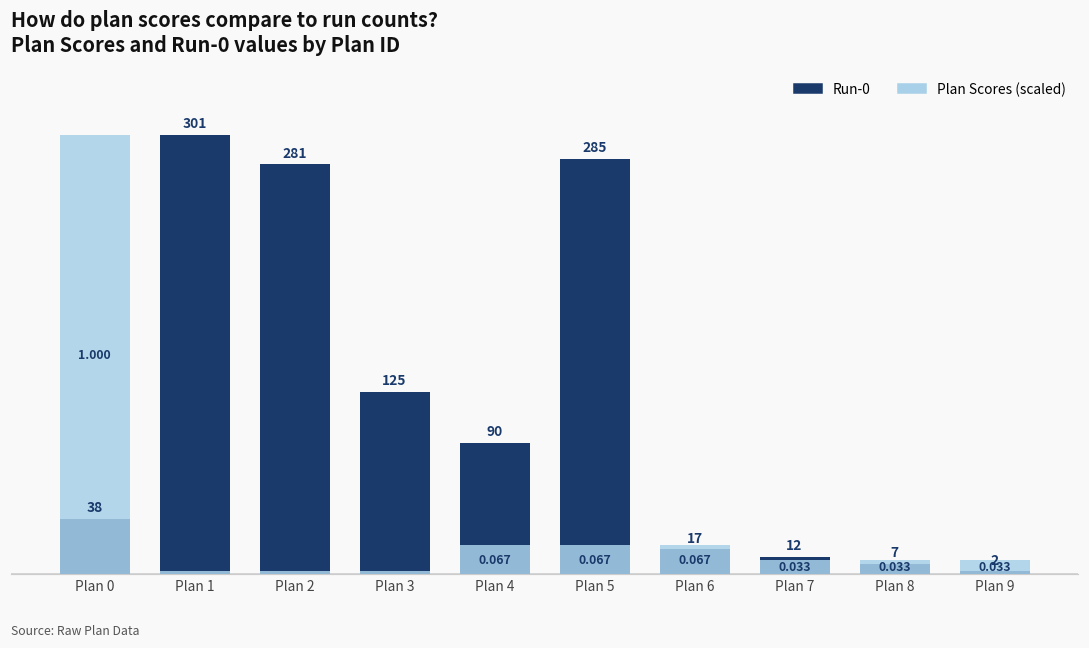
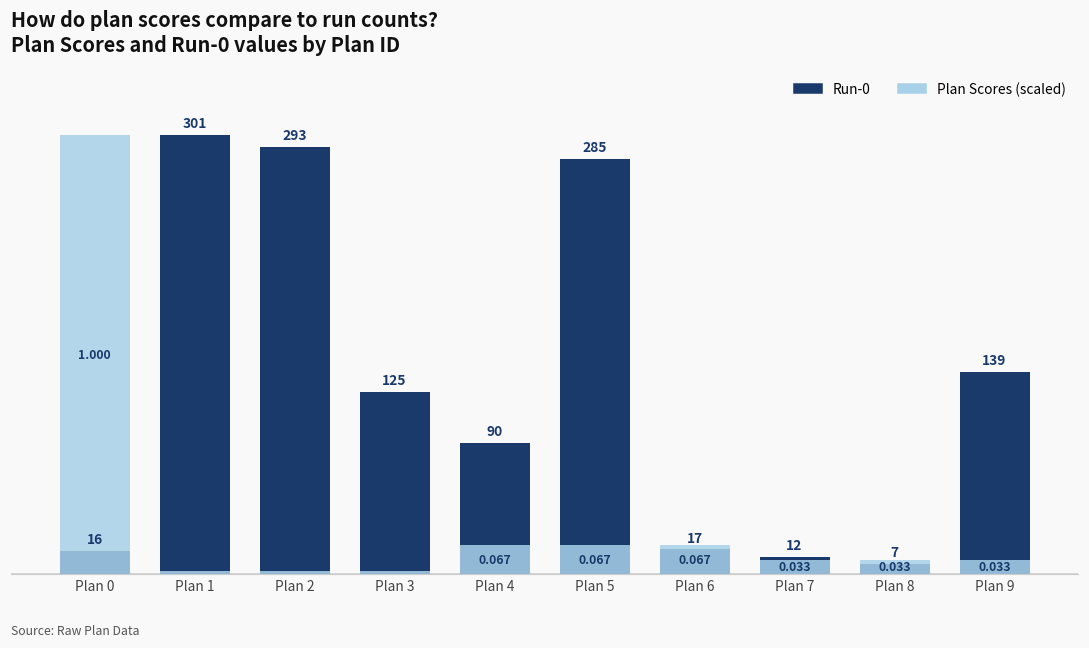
Run-0, Plan 0: 38 -> 16
Run-0, Plan 2: 281 -> 293
Run-0, Plan 9: 2 -> 139
